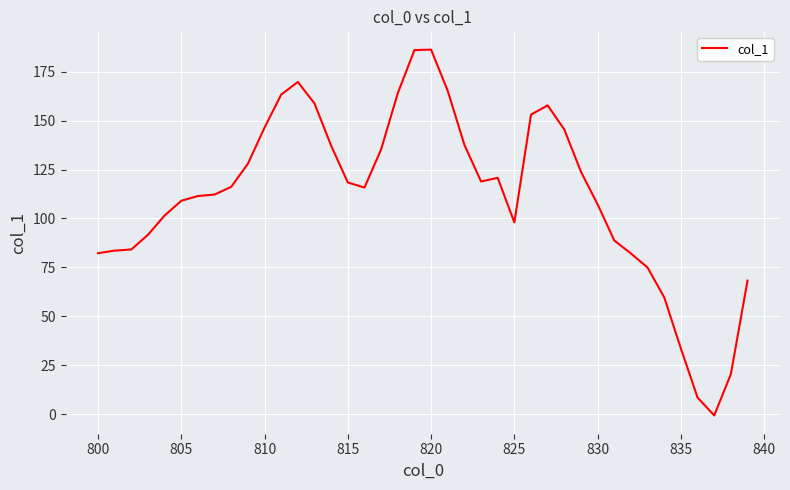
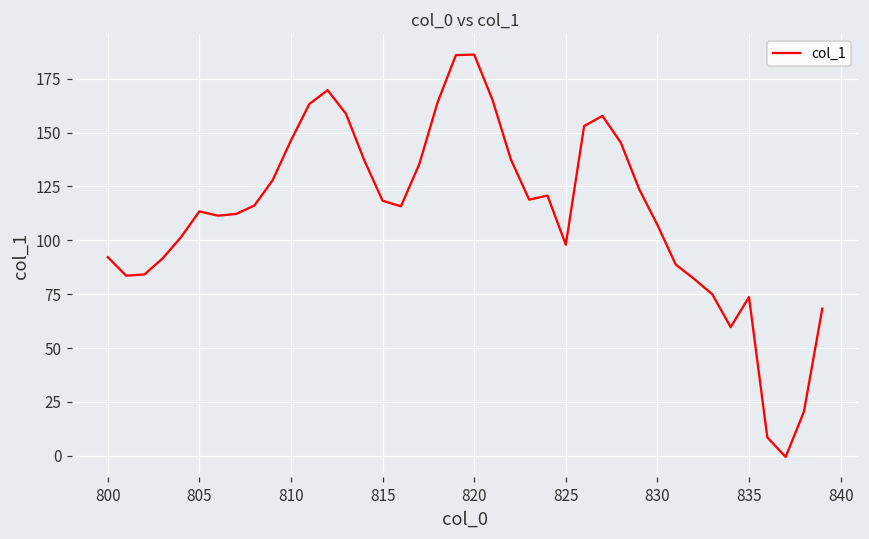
800: 82 -> 92
805: 109 -> 113
835: 34 -> 74
